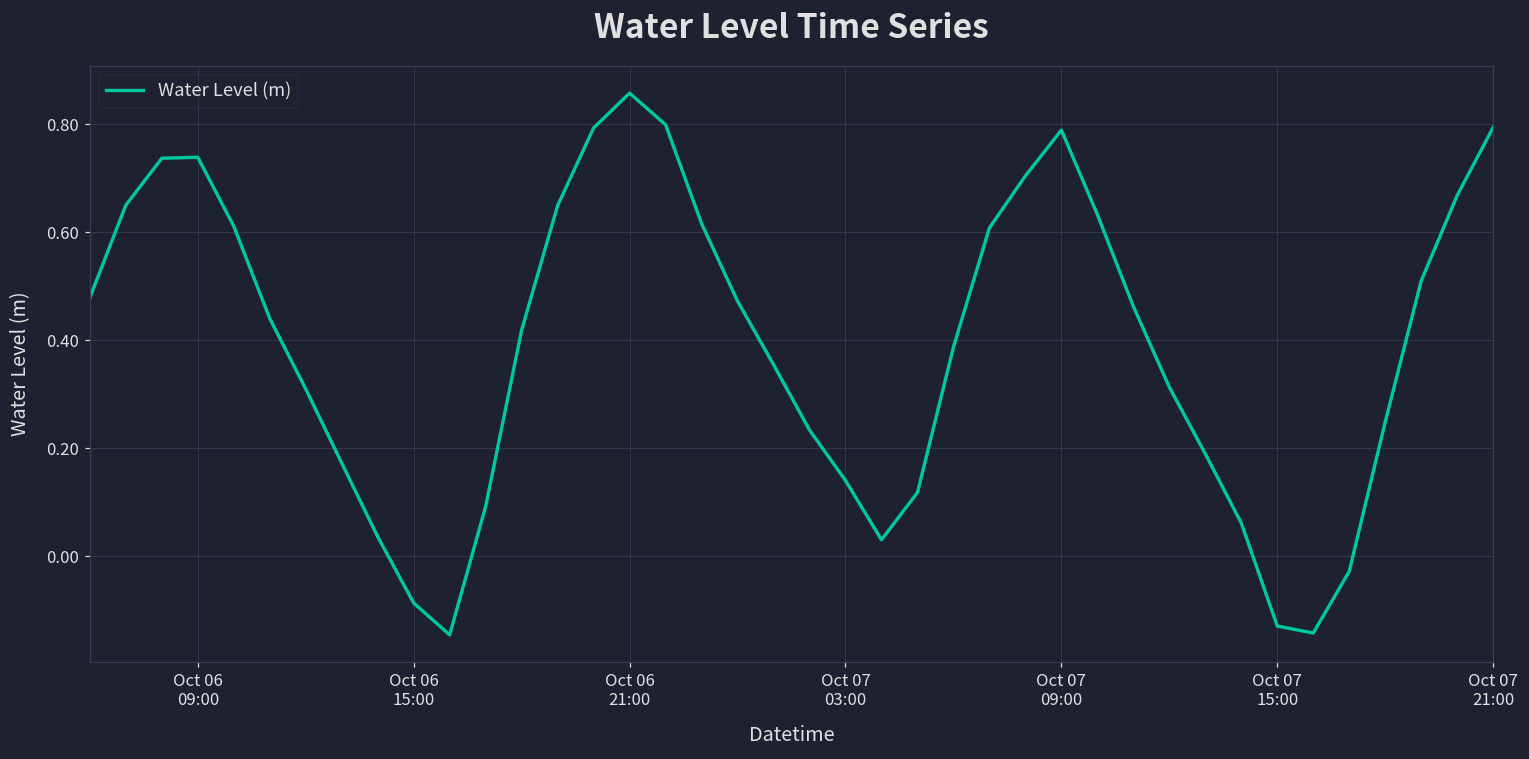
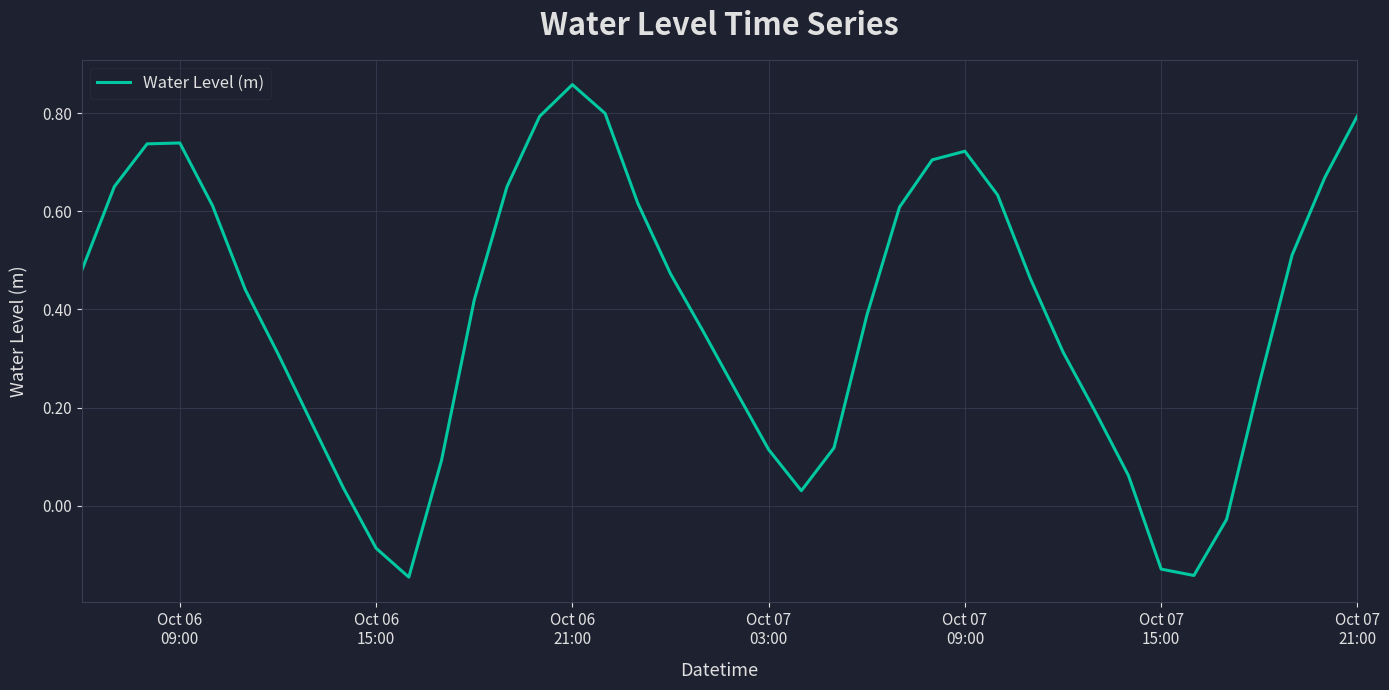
Oct 07 03:00: 0.14 -> 0.11
Oct 07 09:00: 0.79 -> 0.72
